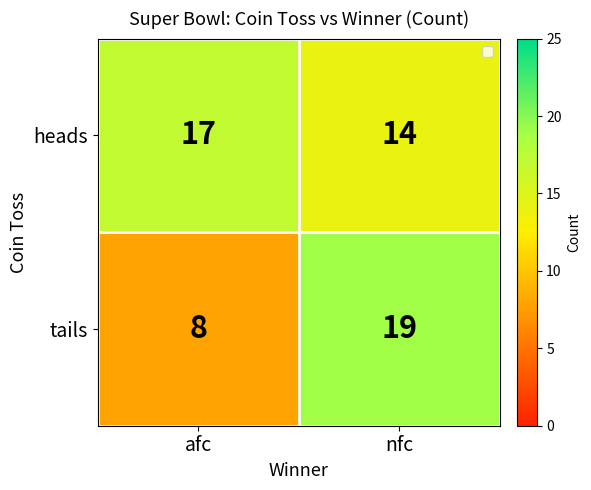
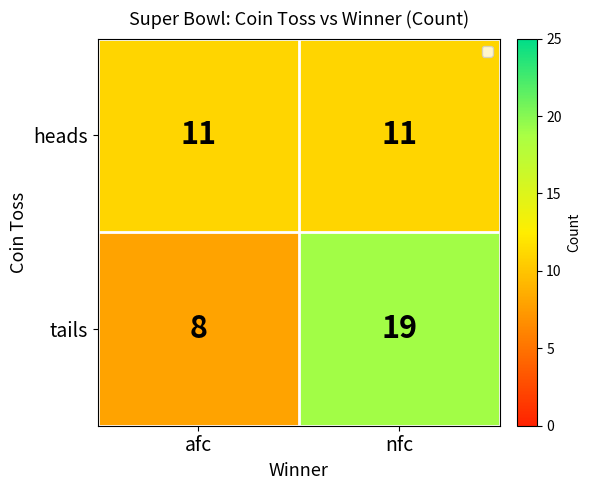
heads, afc: 17 -> 11
heads, nfc: 14 -> 11
